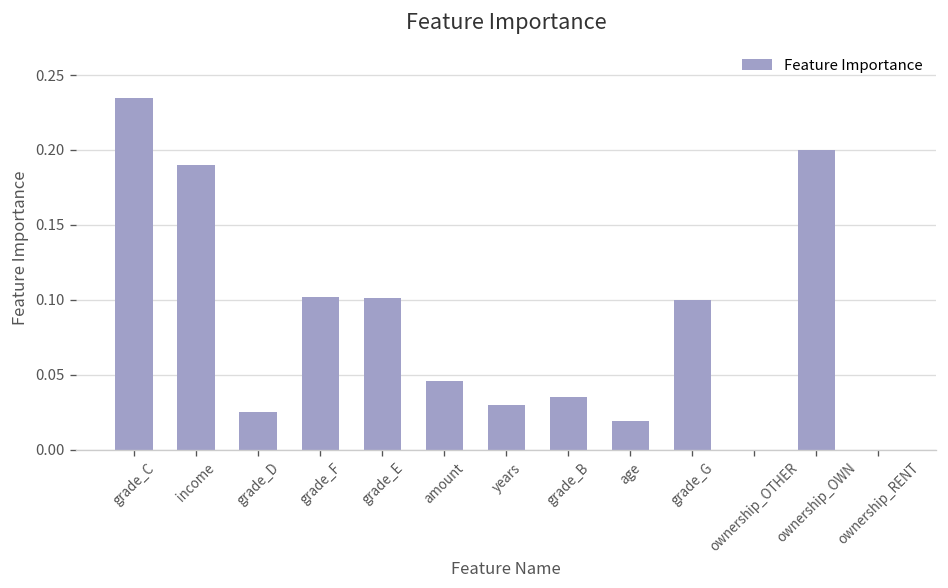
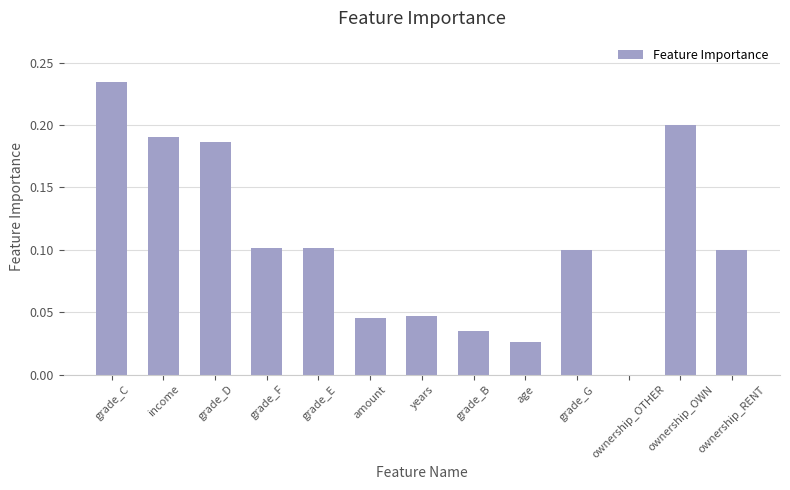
grade_D: 0.025 -> 0.186
years: 0.030 -> 0.047
age: 0.019 -> 0.026
ownership_RENT: 0.0 -> 0.1
